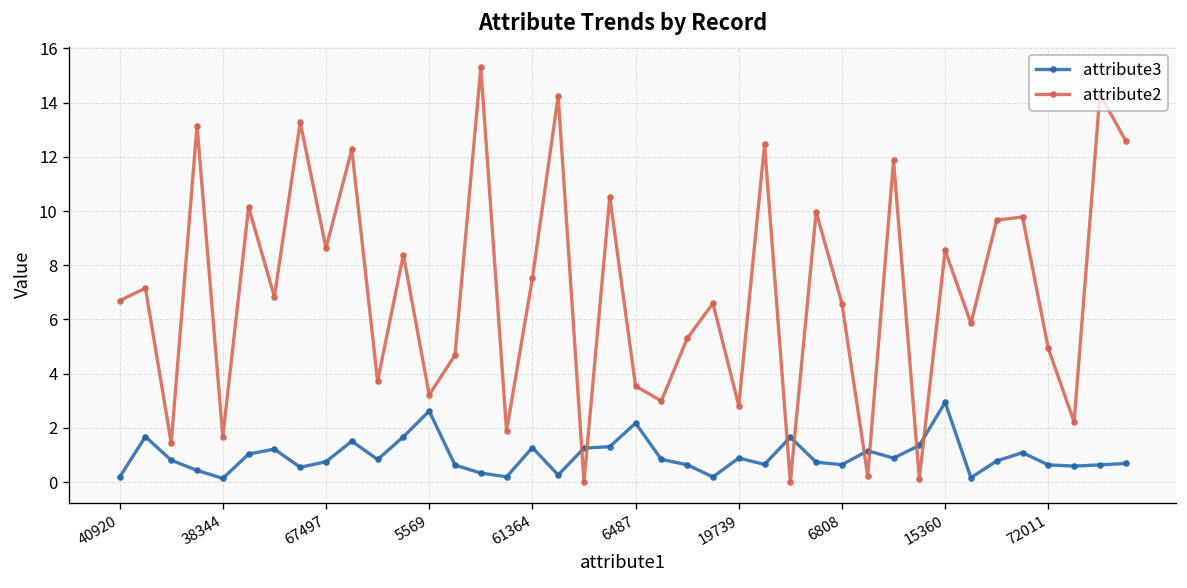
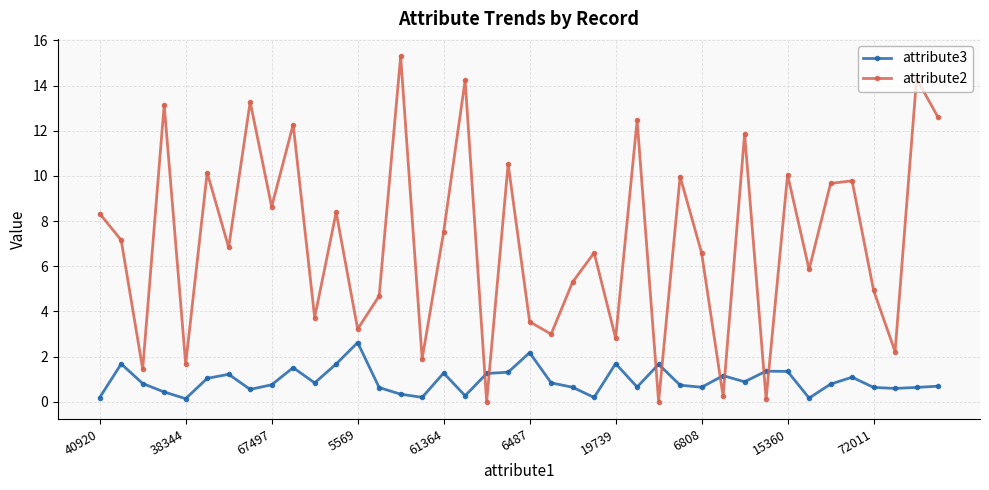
attribute2, 40920: 6.7 -> 8.3
attribute3, 19739: 0.9 -> 1.7
attribute3, 15360: 2.9 -> 1.3
attribute2, 15360: 8.5 -> 10.0
